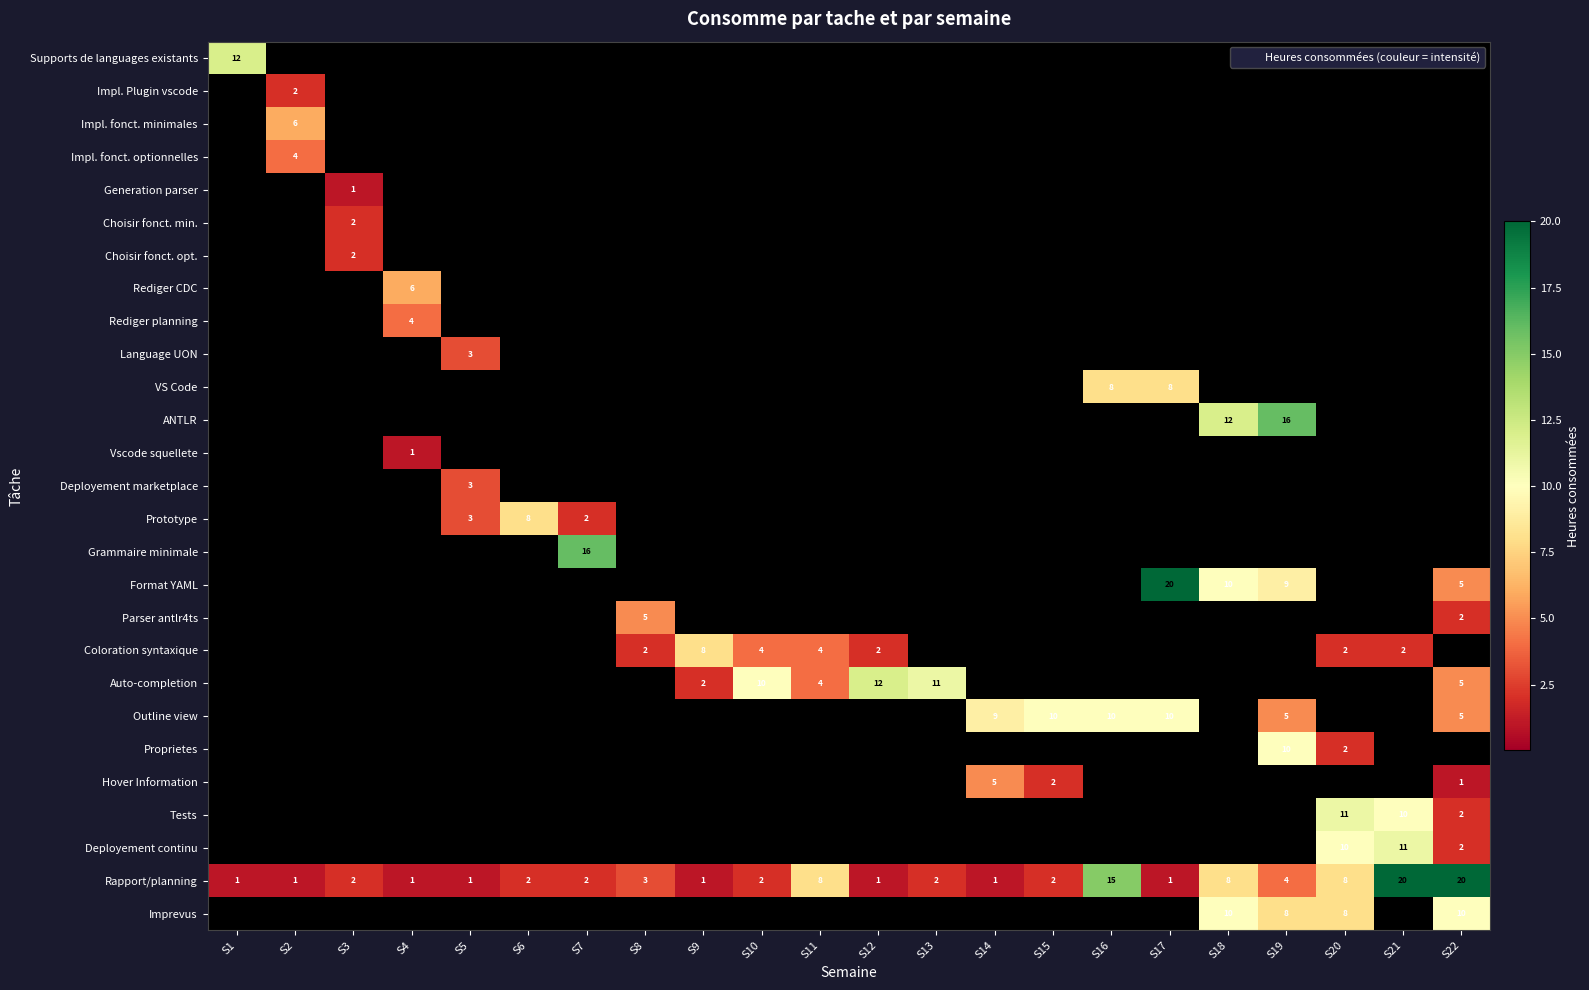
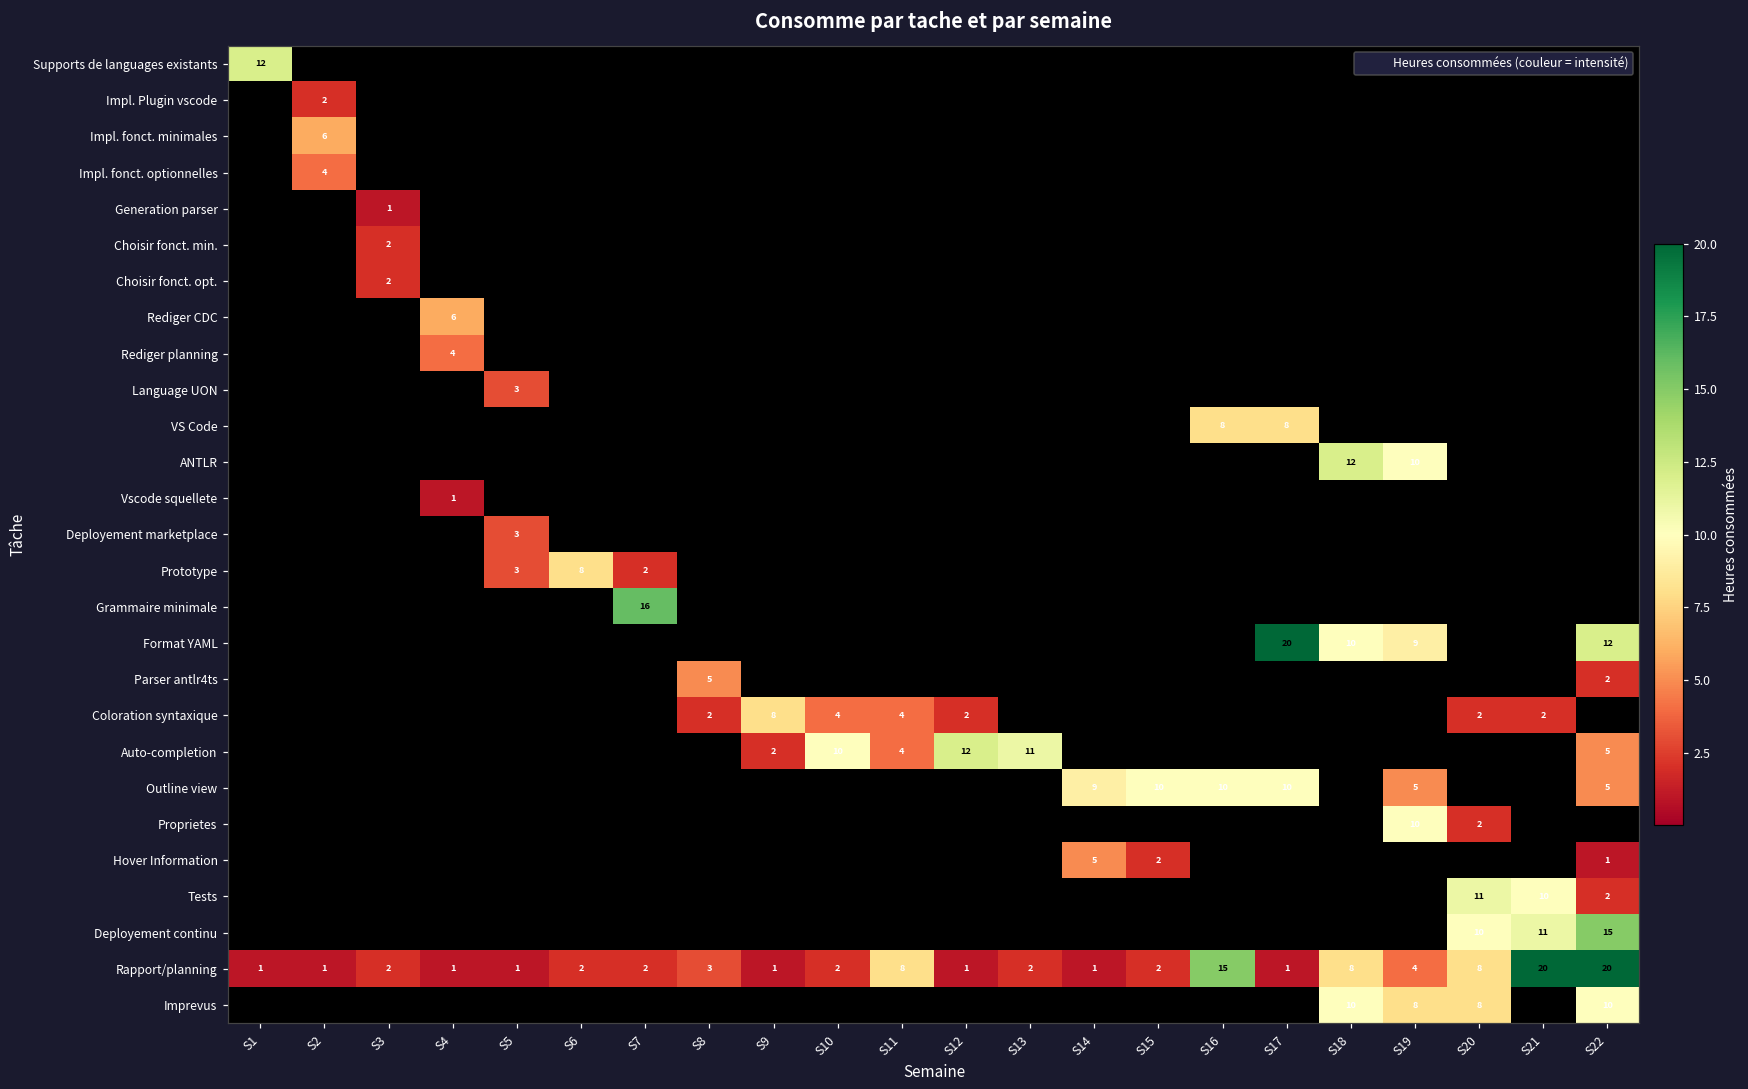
ANTLR, S19: 16 -> 10
Format YAML, S22: 5 -> 12
Deployement continu, S22: 2 -> 15
